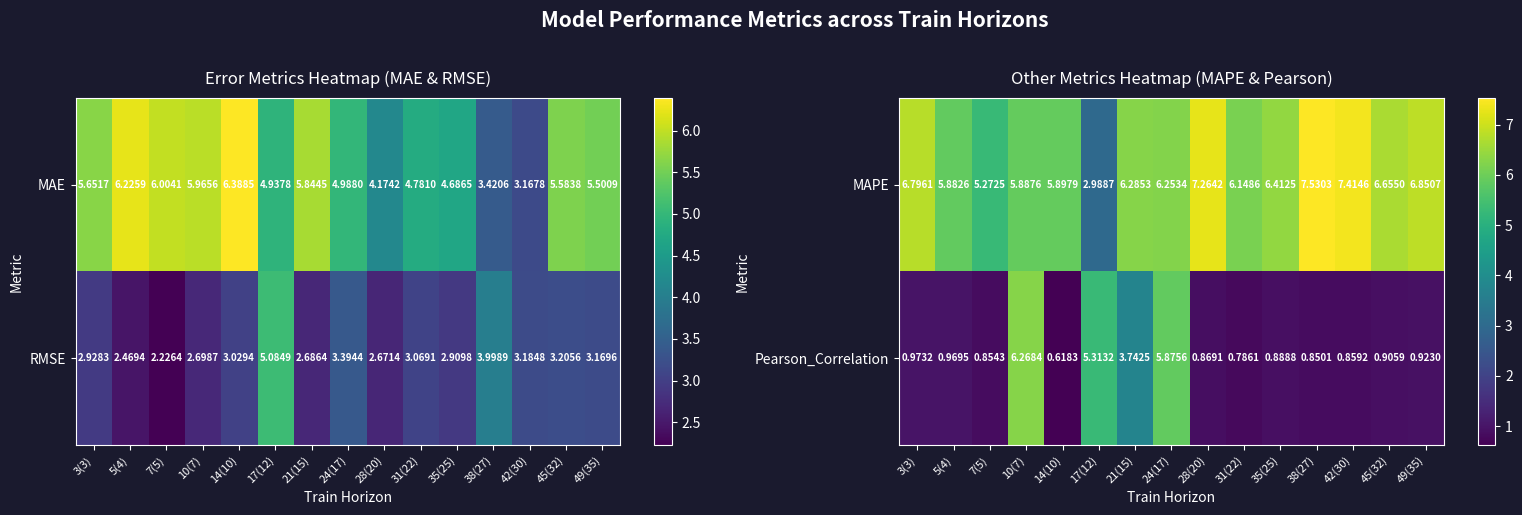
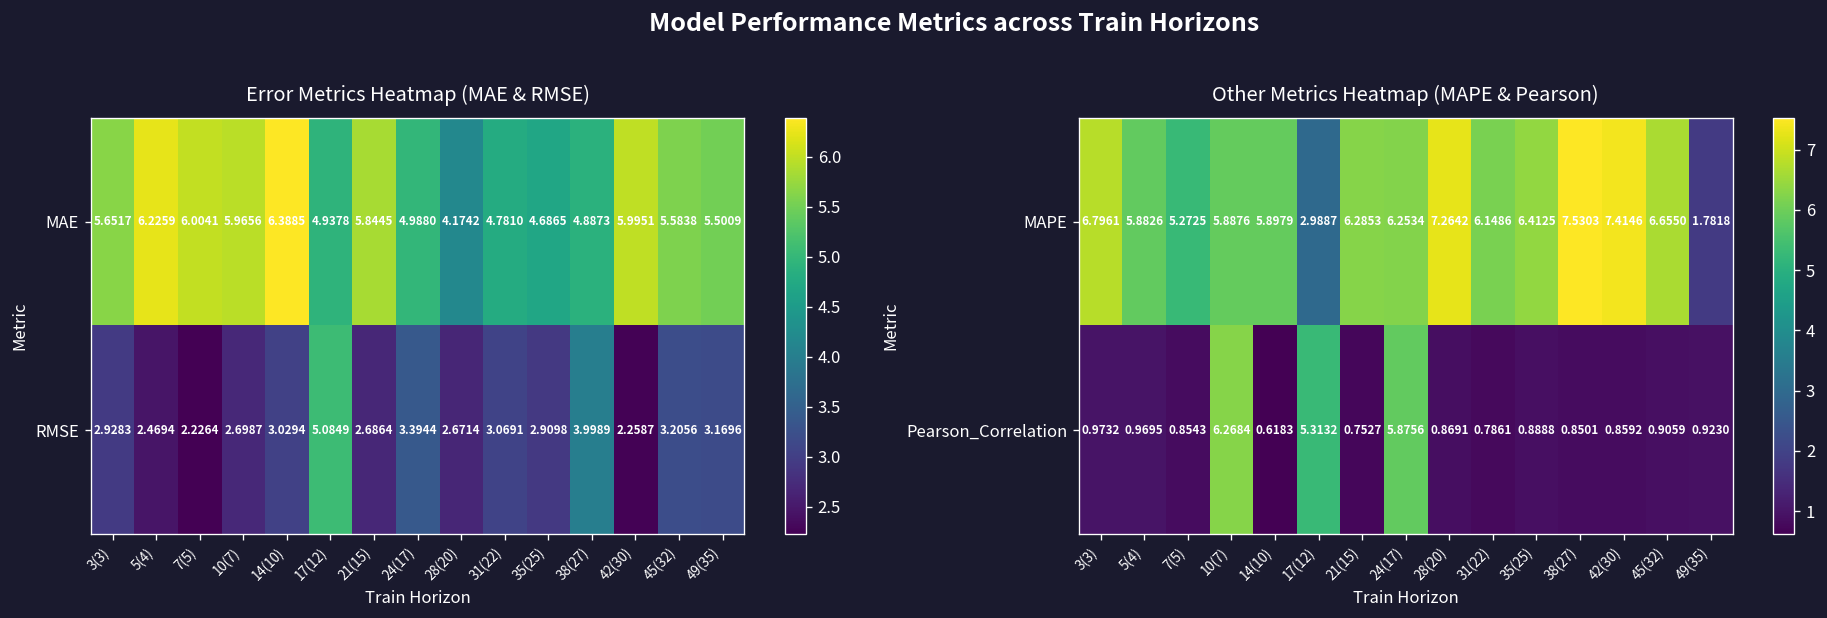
Error Metrics Heatmap (MAE & RMSE), MAE, 38(27): 3.4206 -> 4.8873
Error Metrics Heatmap (MAE & RMSE), MAE, 42(30): 3.1678 -> 5.9951
Error Metrics Heatmap (MAE & RMSE), RMSE, 42(30): 3.1848 -> 2.2587
Other Metrics Heatmap (MAPE & Pearson), MAPE, 49(35): 6.8507 -> 1.7818
Other Metrics Heatmap (MAPE & Pearson), Pearson_Correlation, 21(15): 3.7425 -> 0.7527
